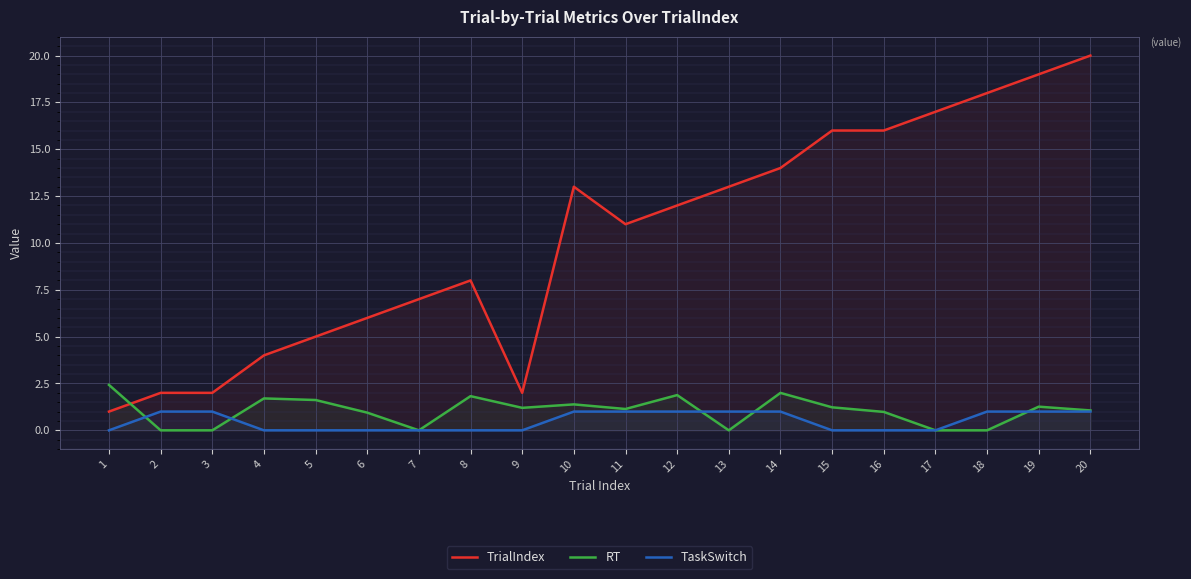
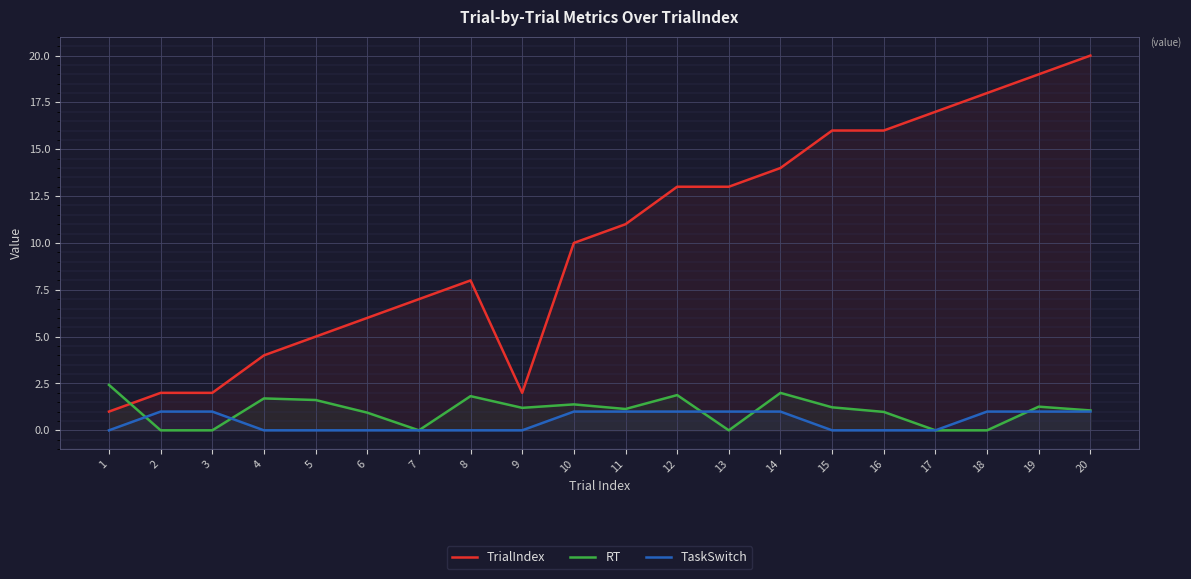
TrialIndex, 10: 13 -> 10
TrialIndex, 12: 12 -> 13
